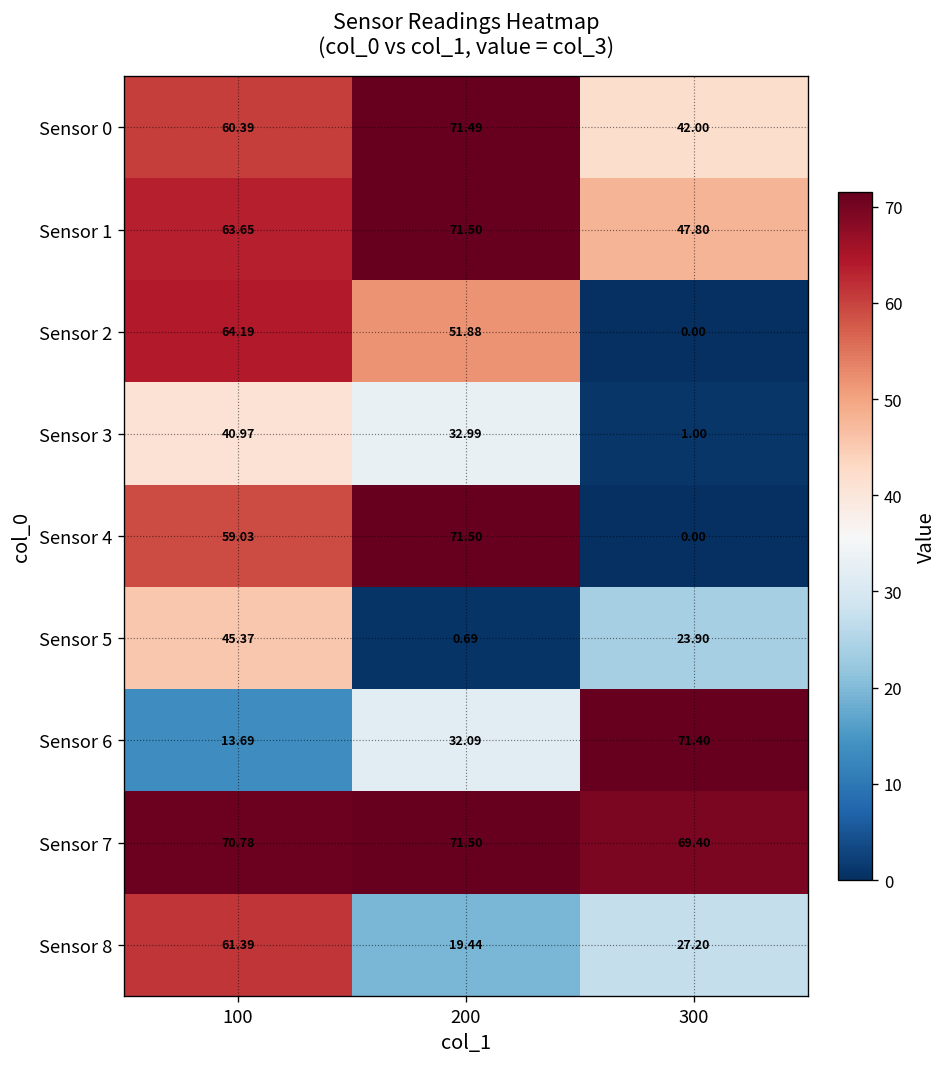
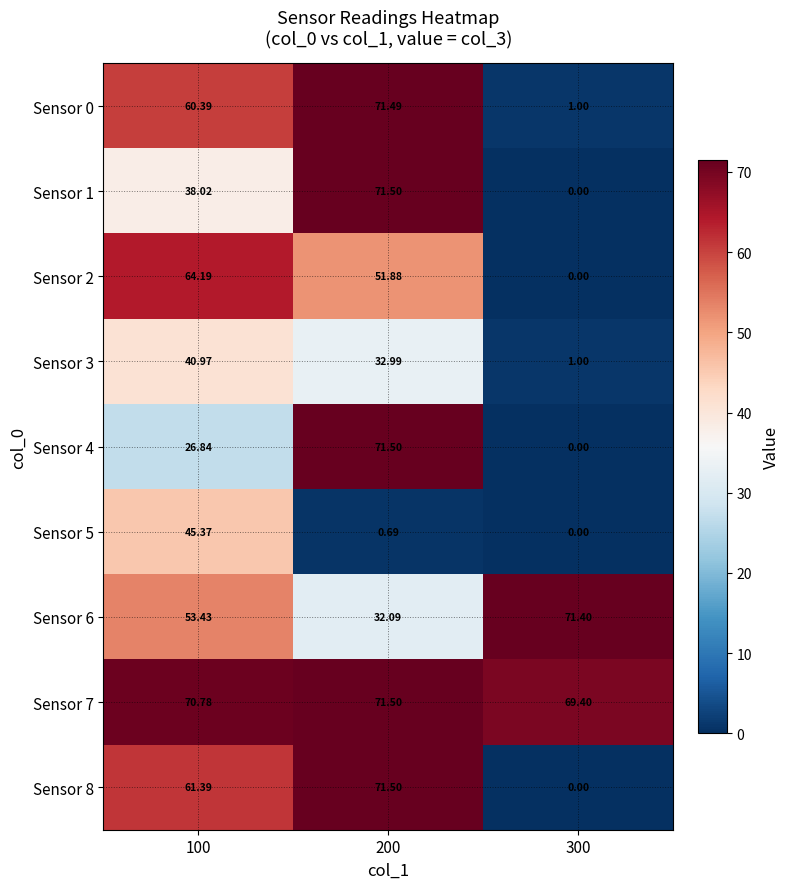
Sensor 0, 300: 42.00 -> 1.00
Sensor 1, 100: 63.65 -> 38.02
Sensor 1, 300: 47.80 -> 0.00
Sensor 4, 100: 59.03 -> 26.84
Sensor 5, 300: 23.90 -> 0.00
Sensor 6, 100: 13.69 -> 53.43
Sensor 8, 200: 19.44 -> 71.50
Sensor 8, 300: 27.20 -> 0.00
